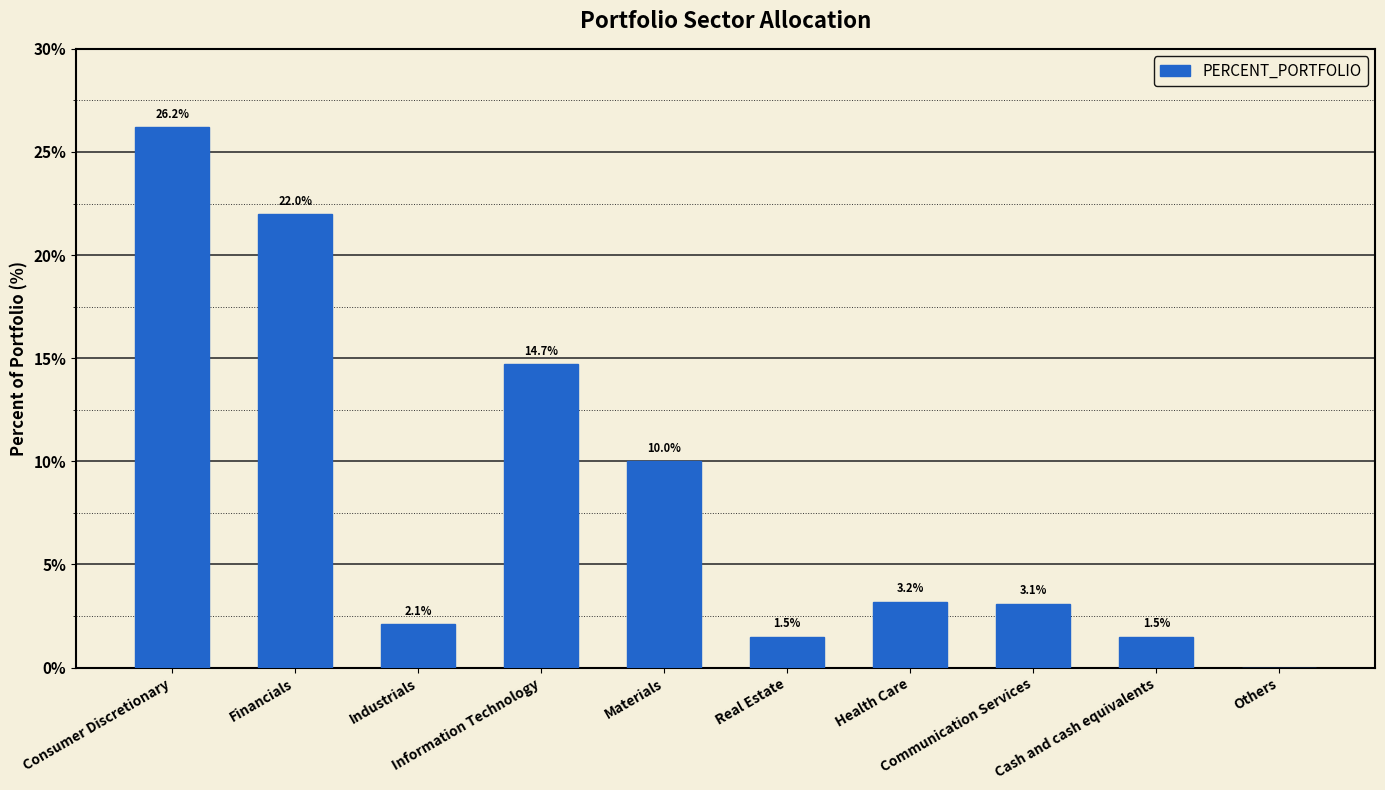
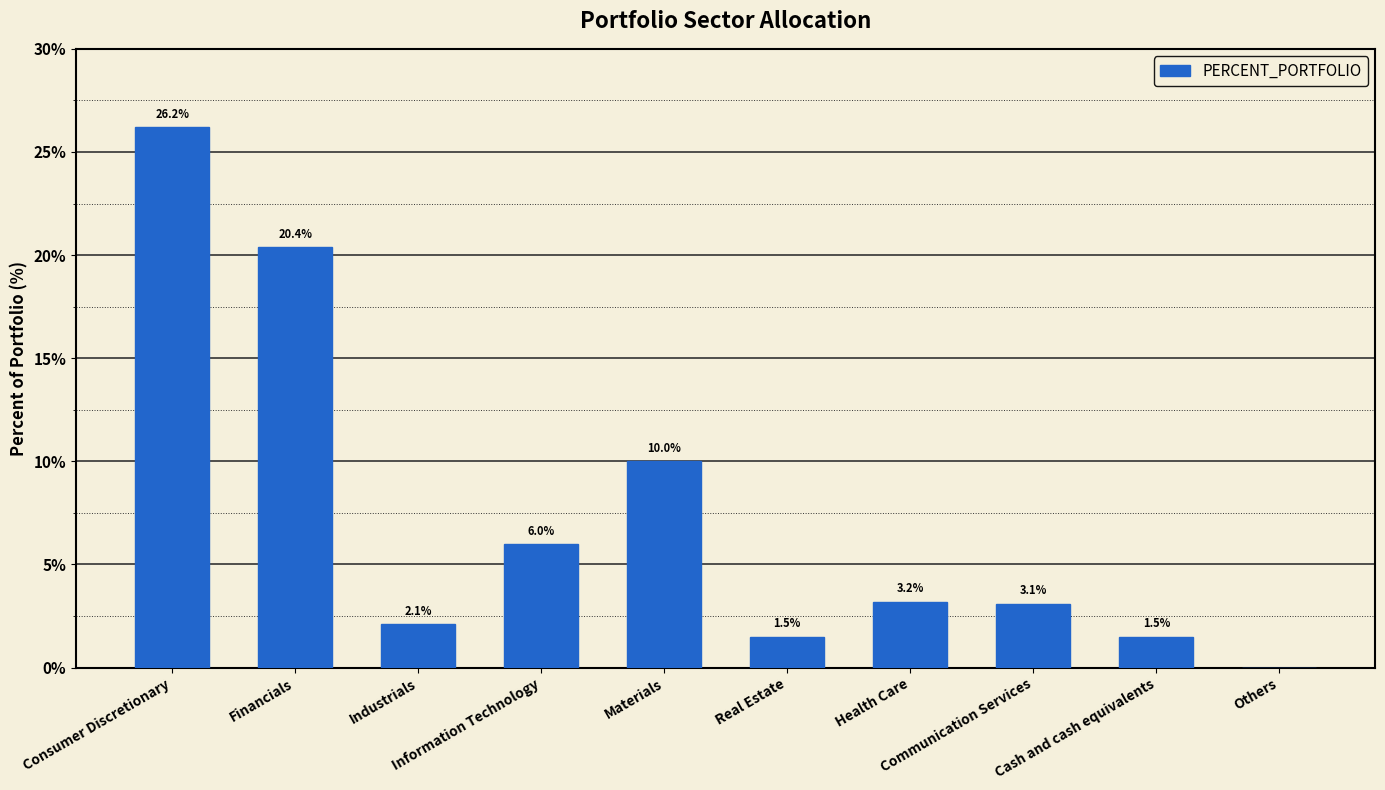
Financials: 22.0% -> 20.4%
Information Technology: 14.7% -> 6.0%
